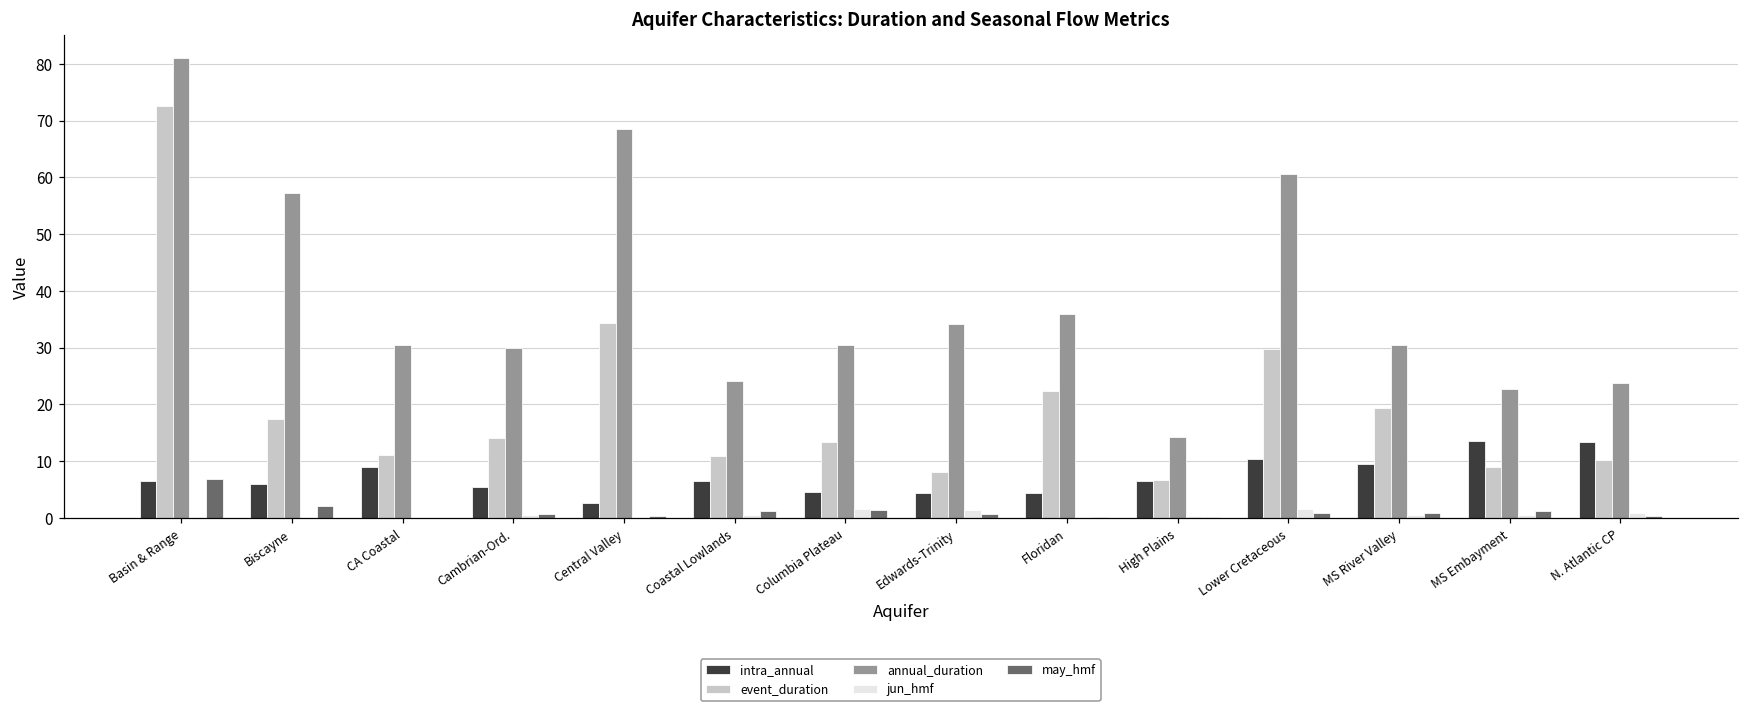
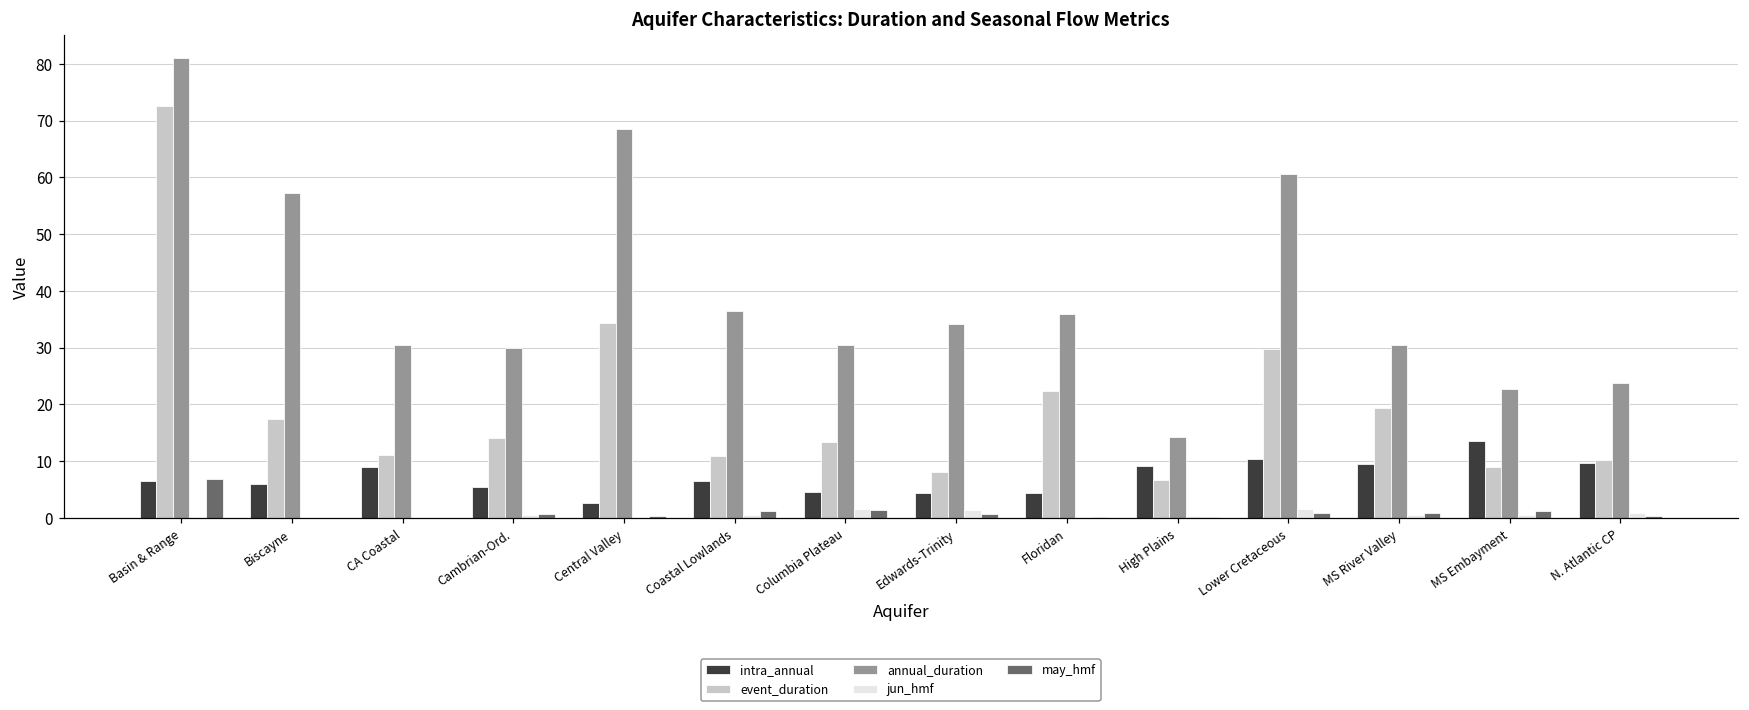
may_hmf, Biscayne: 2 -> 0
annual_duration, Coastal Lowlands: 24 -> 37
intra_annual, High Plains: 6 -> 9
intra_annual, N. Atlantic CP: 13 -> 10
